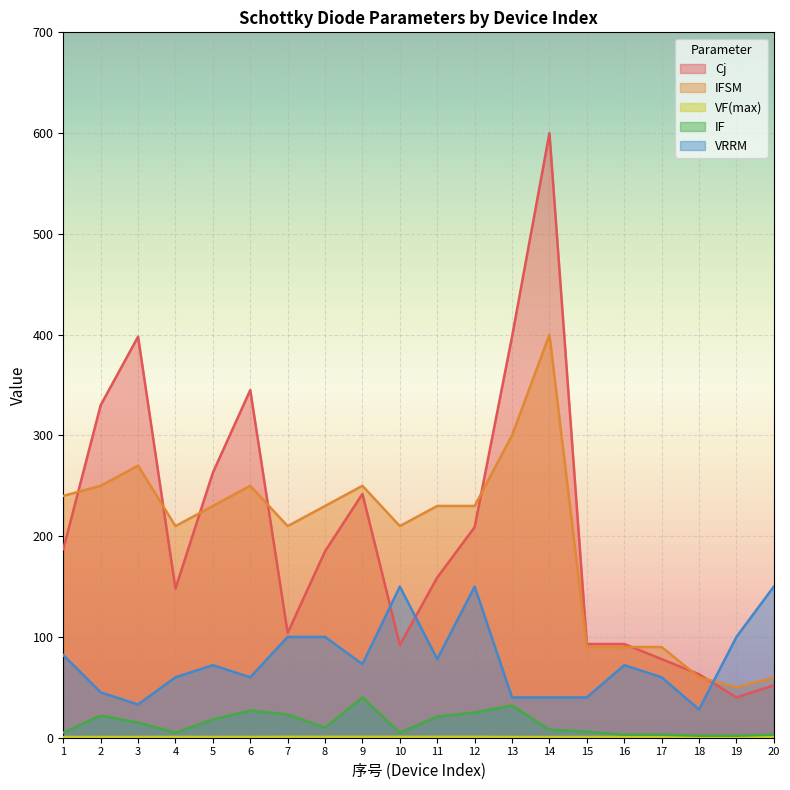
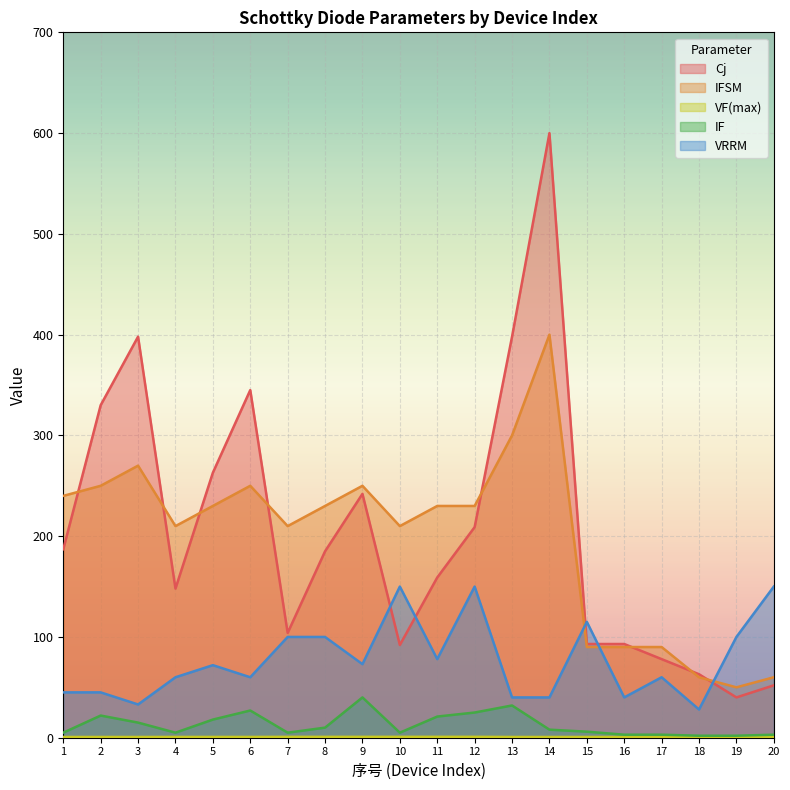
VRRM, 1: 82 -> 45
IF, 7: 23 -> 5
VRRM, 15: 40 -> 115
VRRM, 16: 72 -> 40
